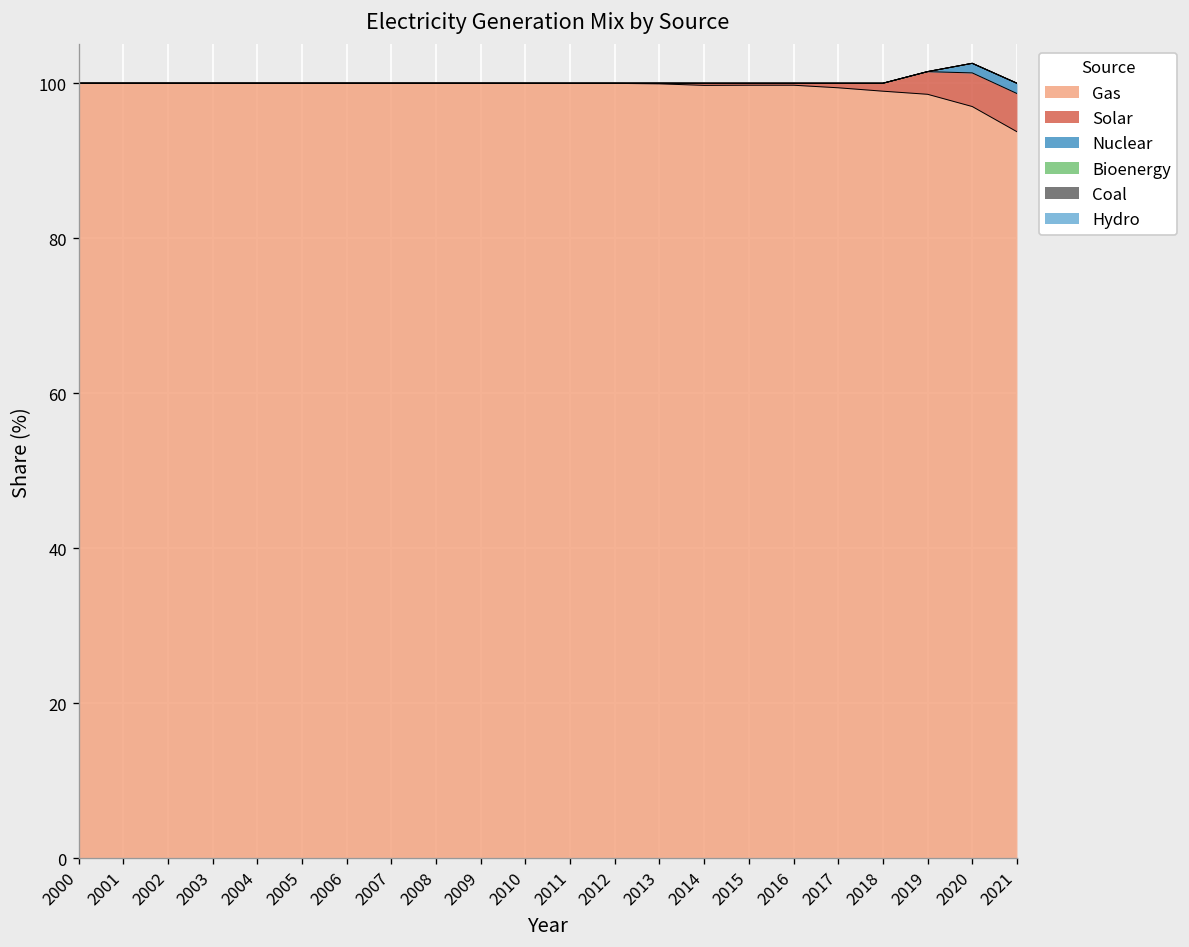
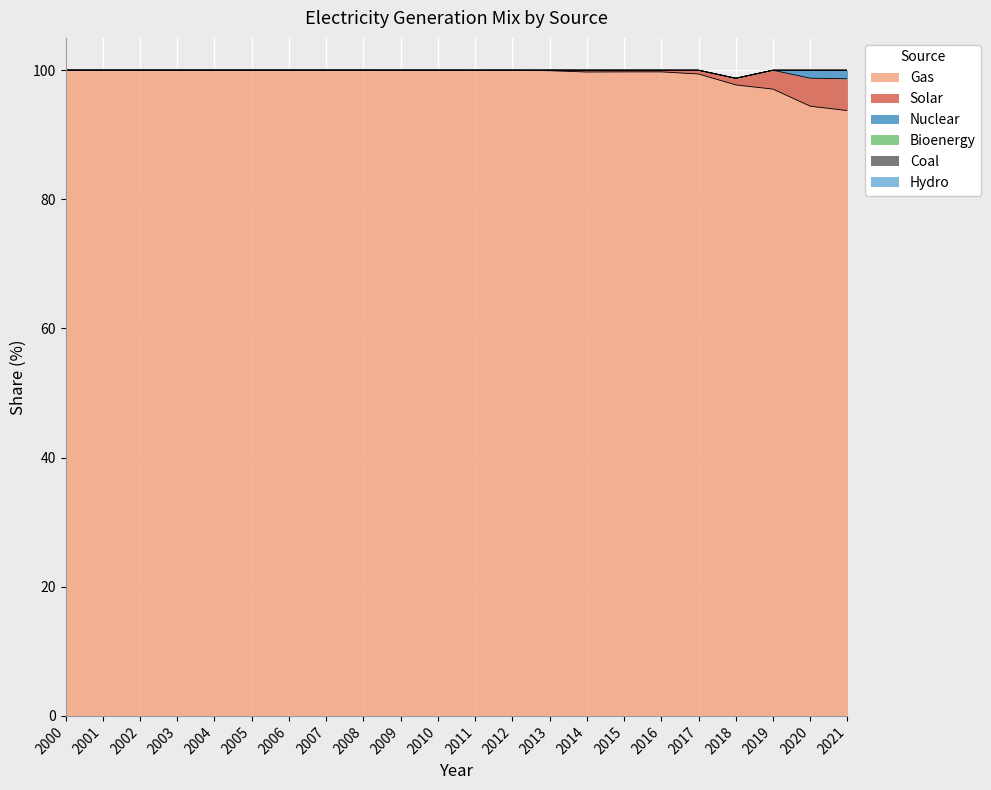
Gas, 2018: 99 -> 98
Gas, 2019: 99 -> 97
Gas, 2020: 97 -> 94
